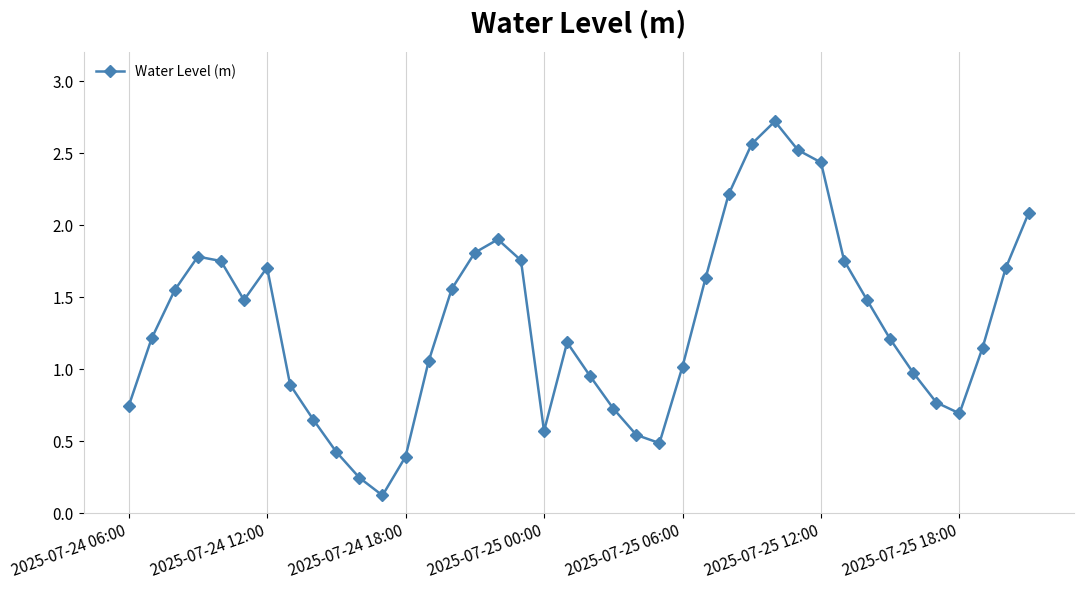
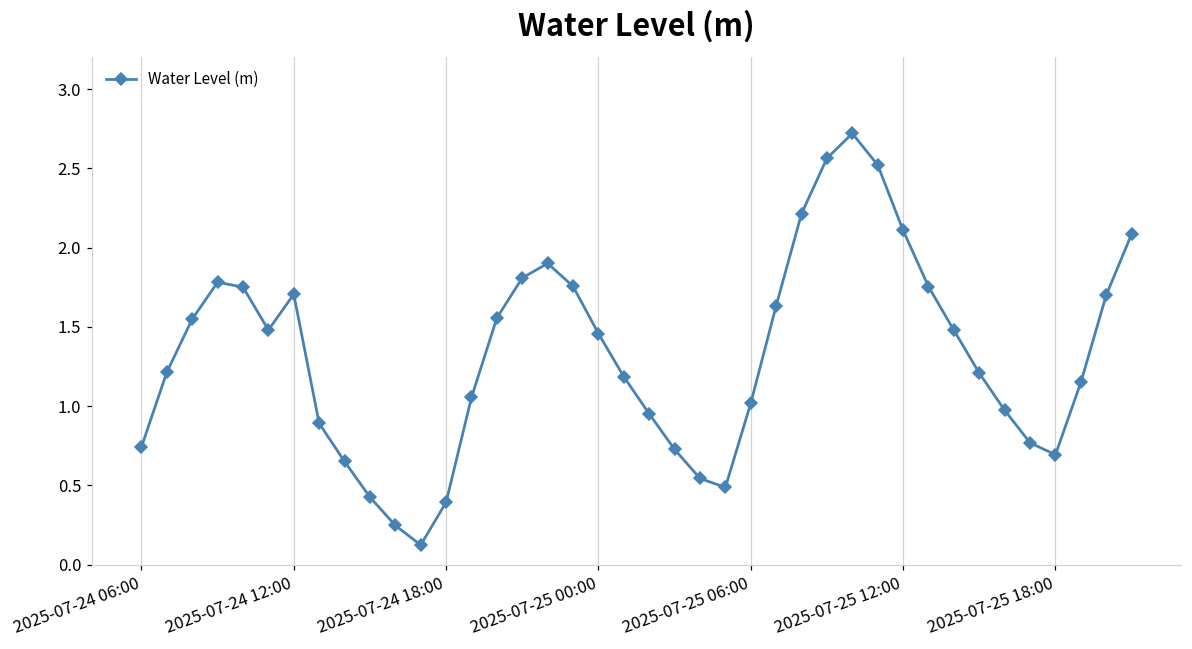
2025-07-25 00:00: 0.57 -> 1.46
2025-07-25 12:00: 2.44 -> 2.11
